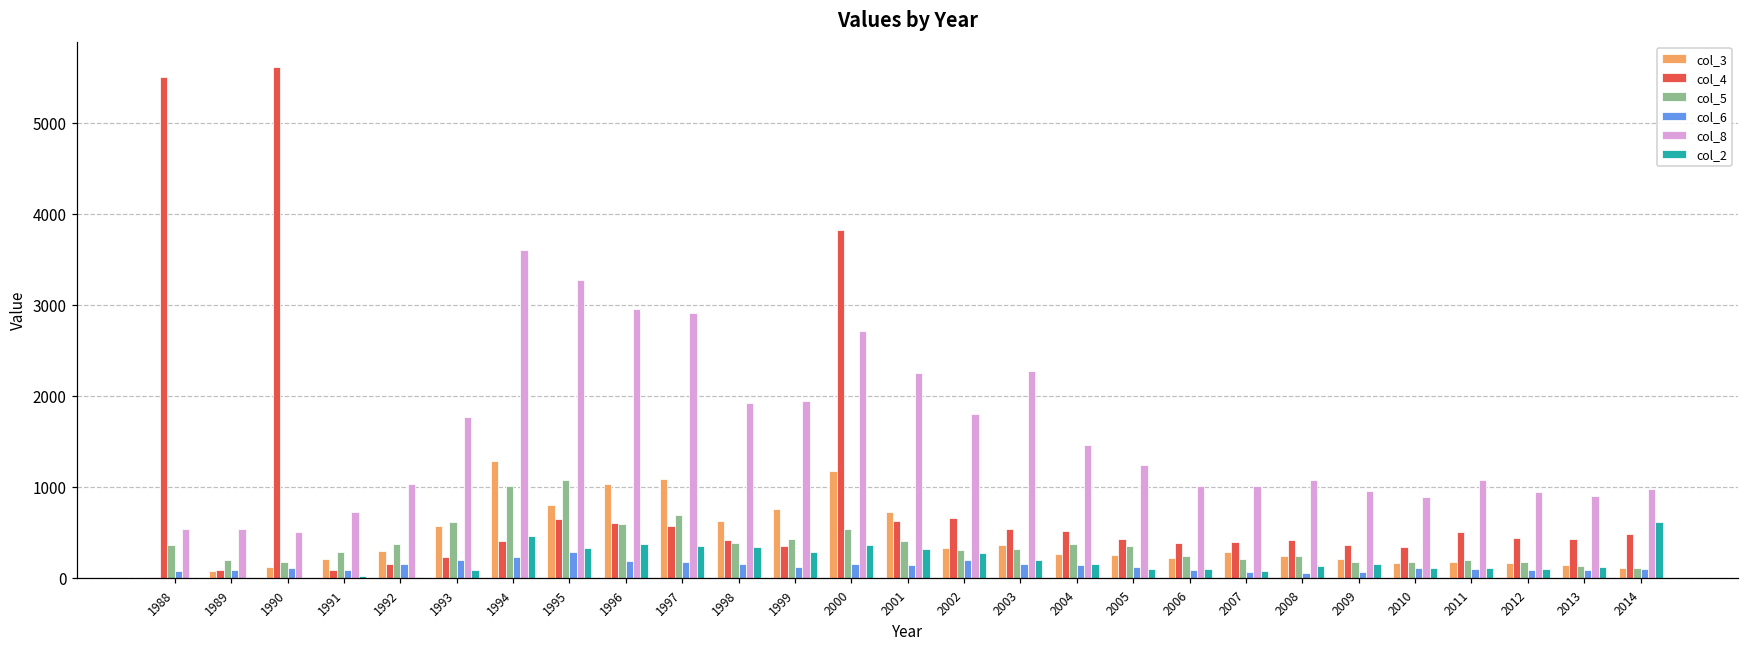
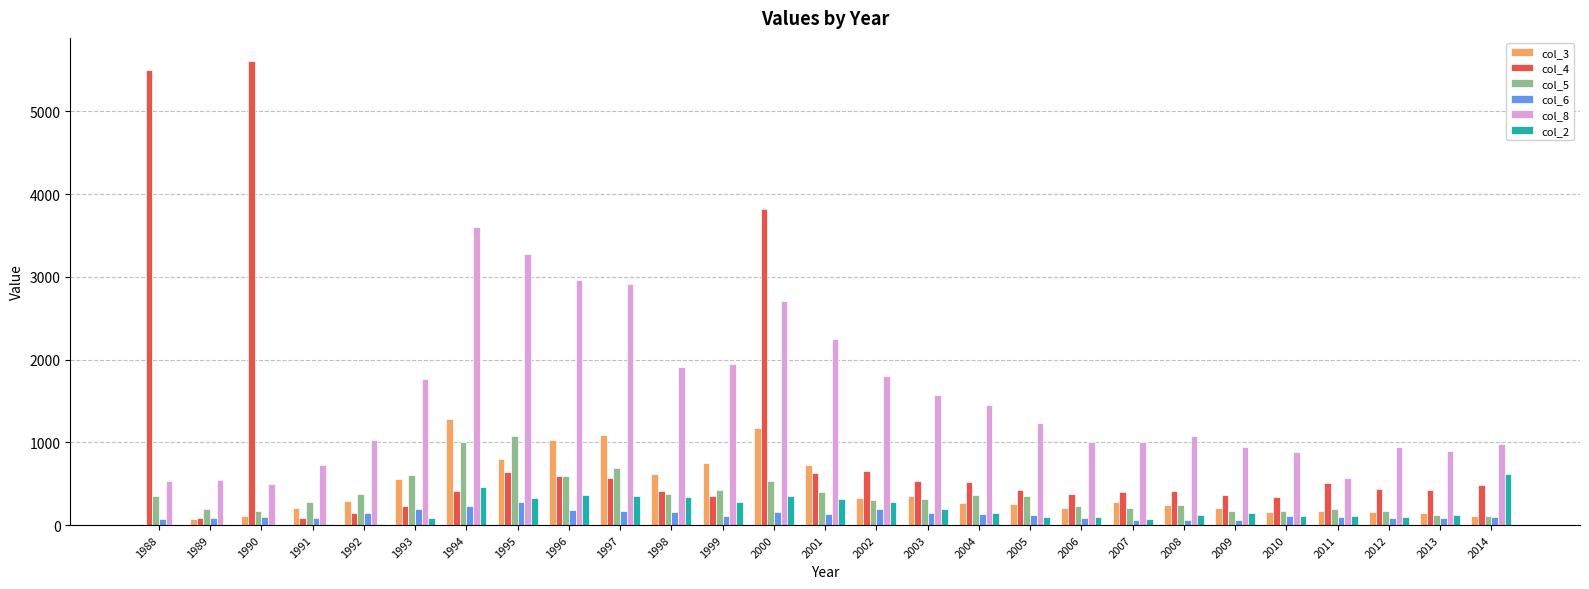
col_8, 2003: 2300 -> 1600
col_8, 2011: 1100 -> 600
